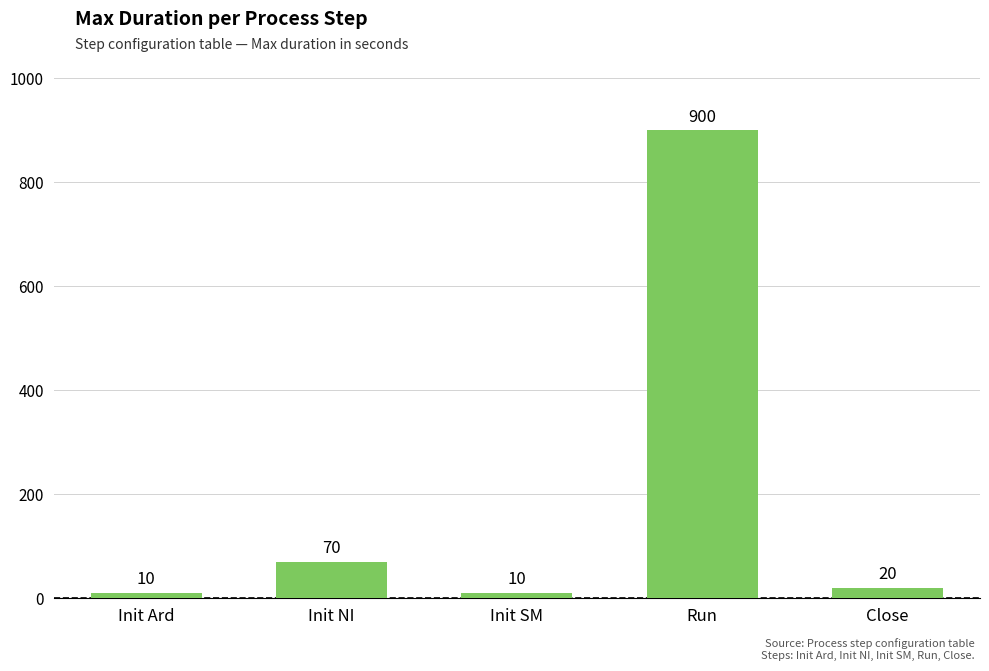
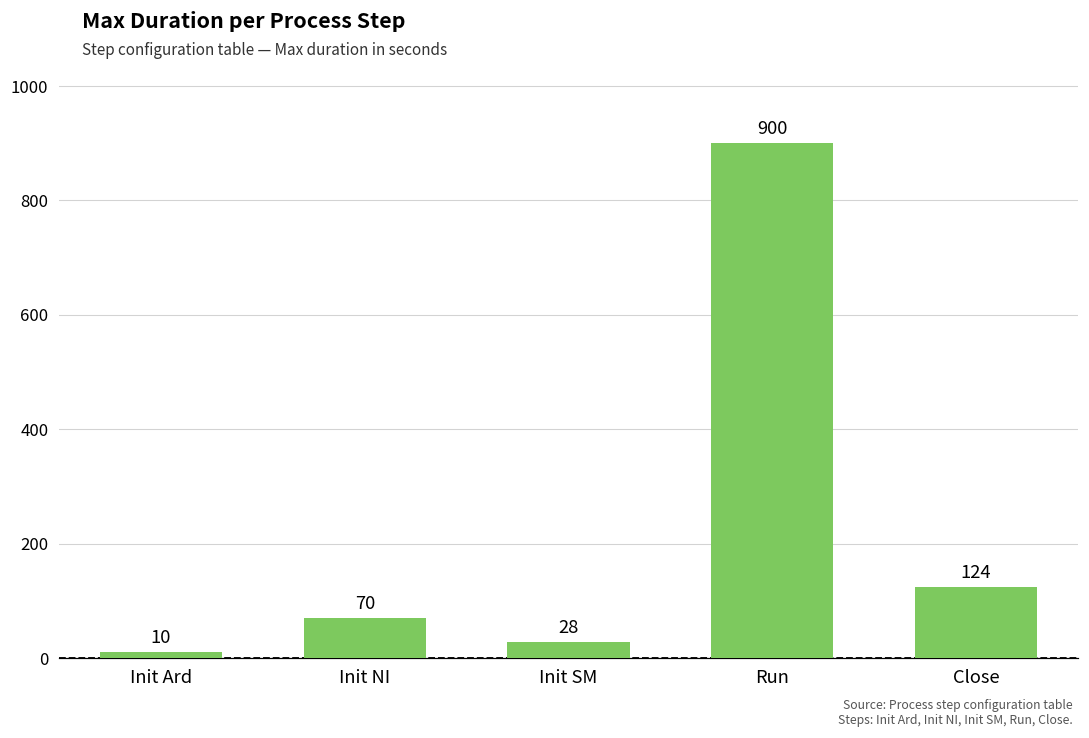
Init SM: 10 -> 28
Close: 20 -> 124
